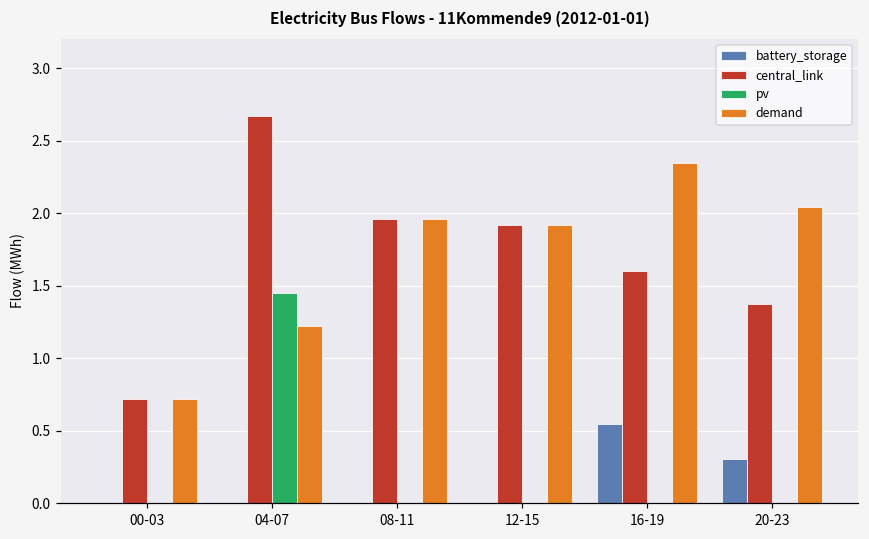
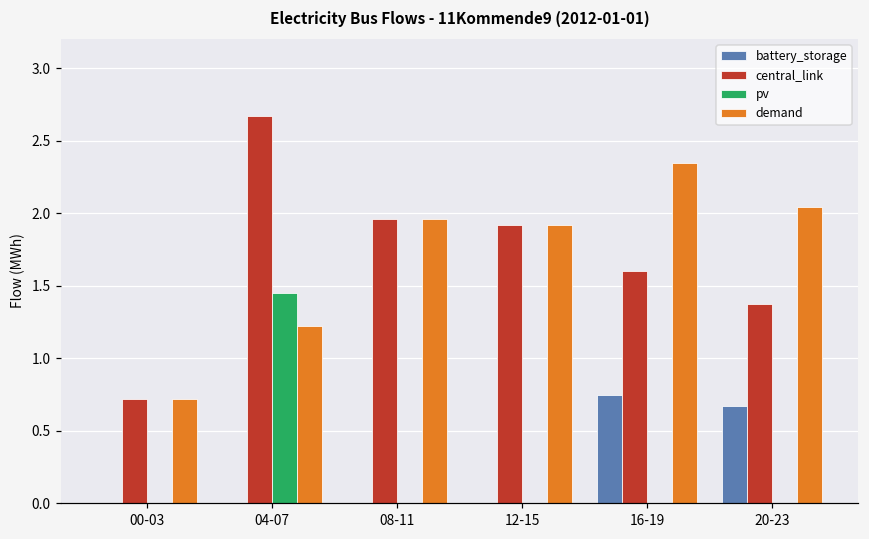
battery_storage, 16-19: 0.55 -> 0.75
battery_storage, 20-23: 0.31 -> 0.67
